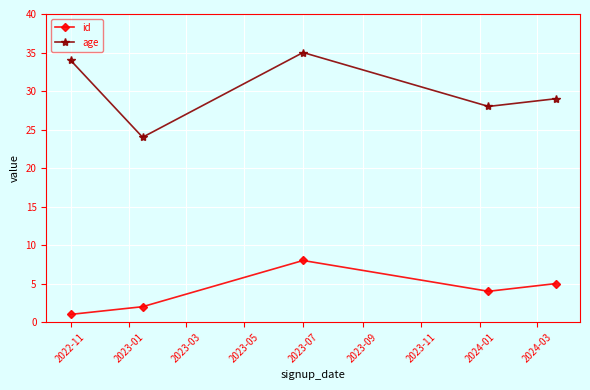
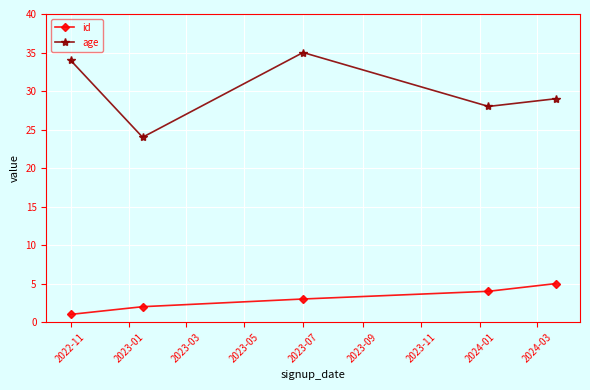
id, 2023-07: 8 -> 3
